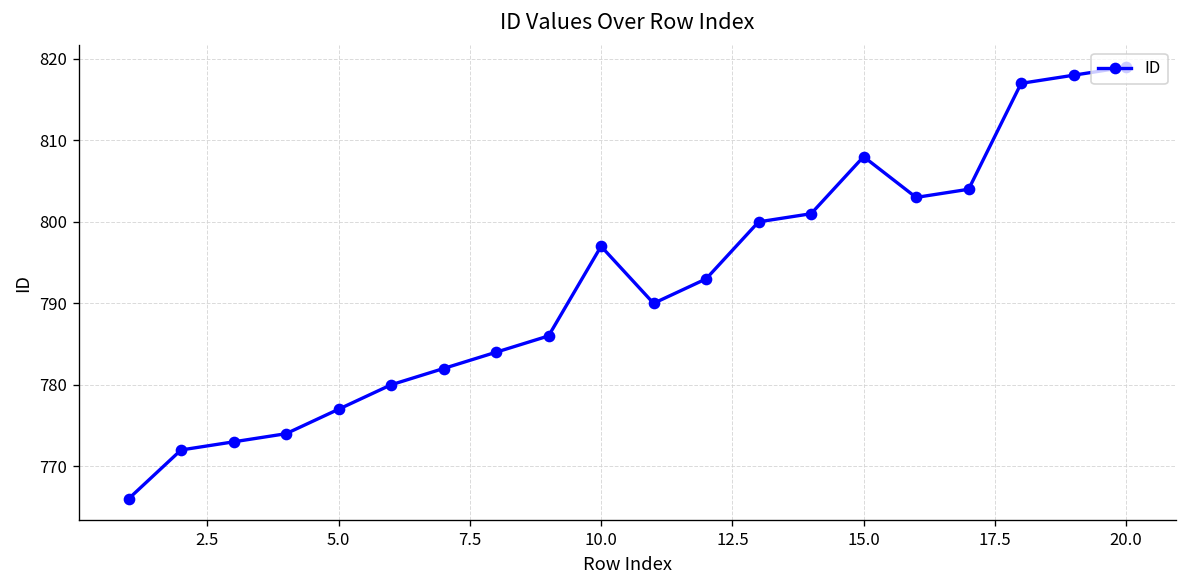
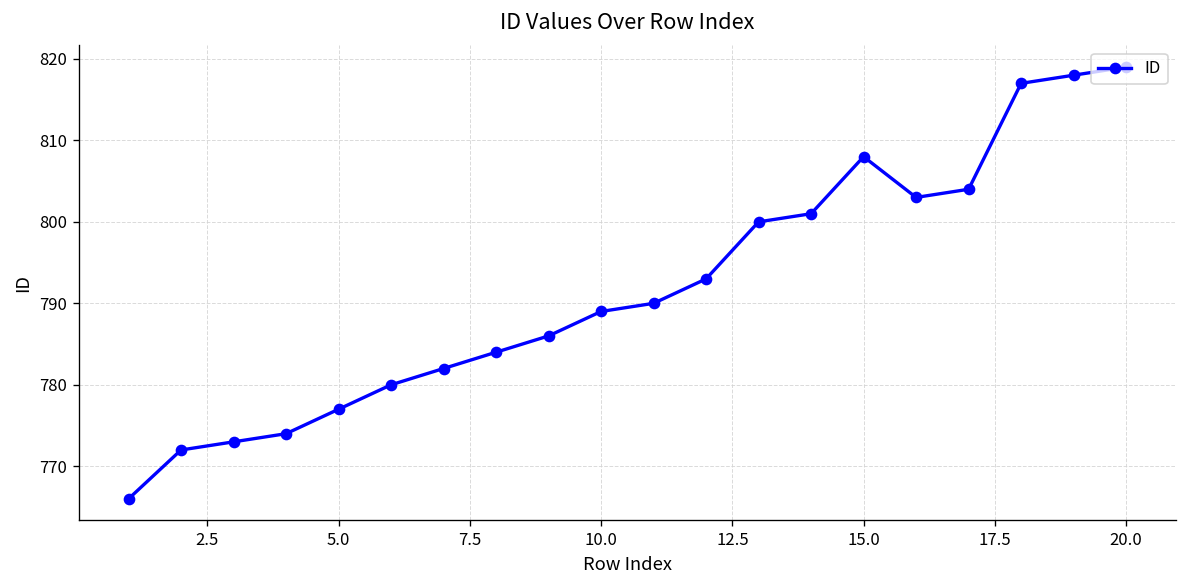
10.0: 797 -> 789
